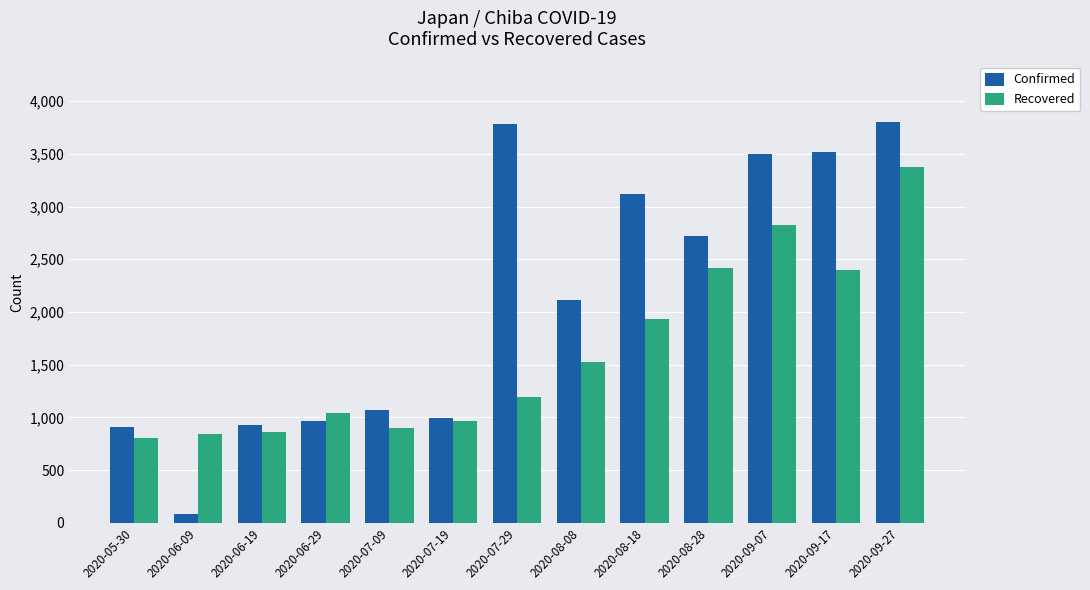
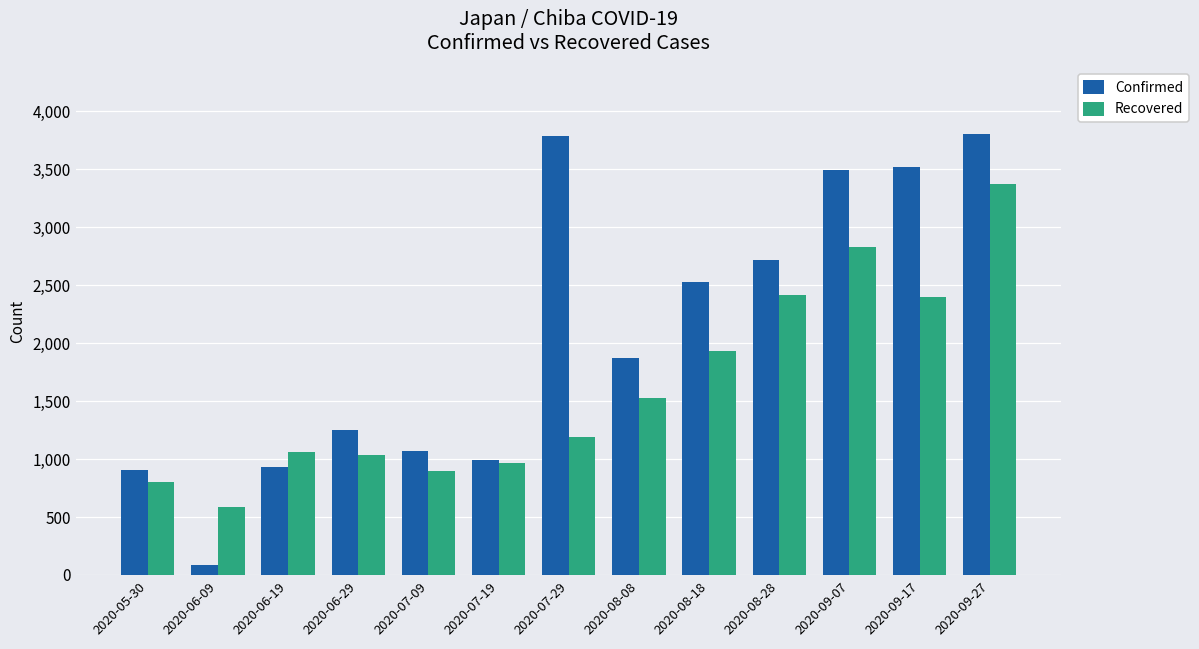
Recovered, 2020-06-09: 850 -> 590
Recovered, 2020-06-19: 860 -> 1,060
Confirmed, 2020-06-29: 960 -> 1,250
Confirmed, 2020-08-08: 2,120 -> 1,880
Confirmed, 2020-08-18: 3,120 -> 2,530
